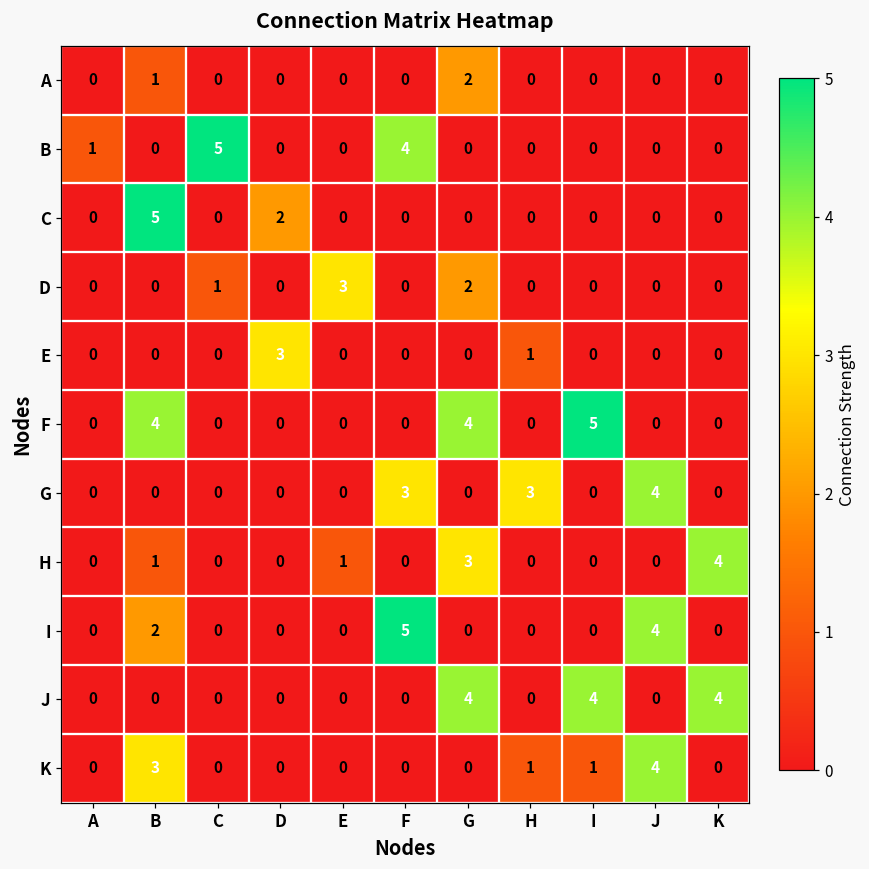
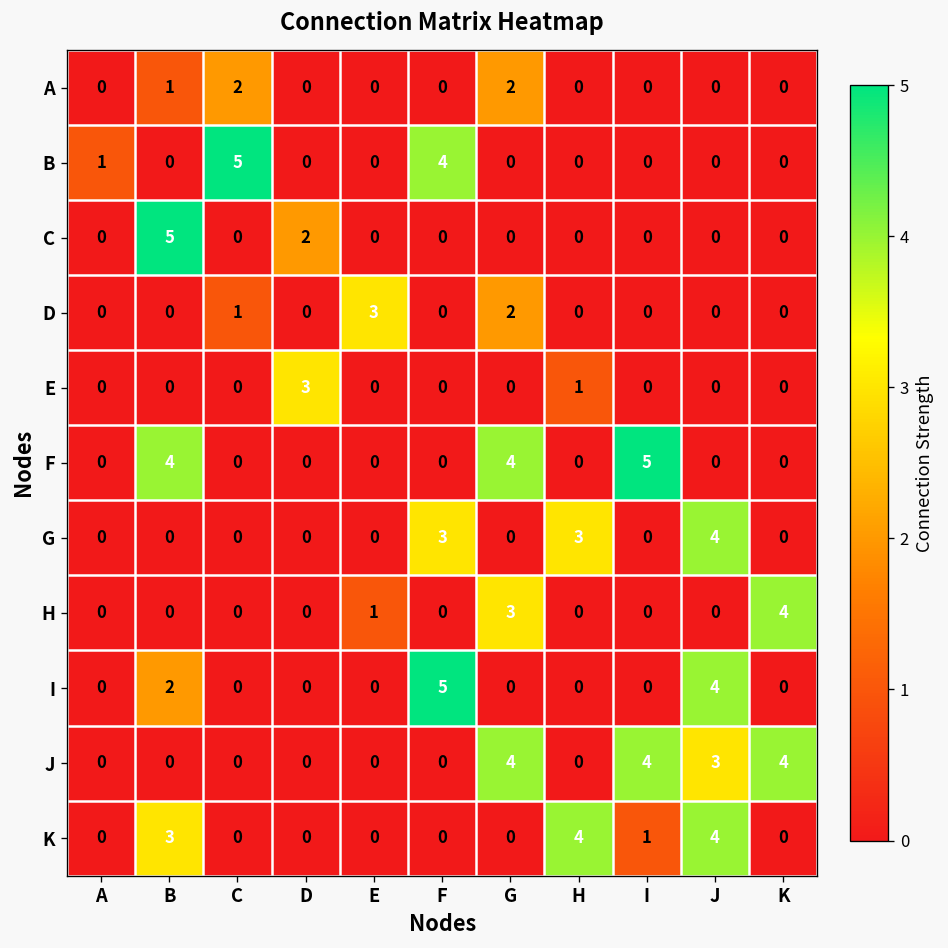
A, C: 0 -> 2
H, B: 1 -> 0
J, J: 0 -> 3
K, H: 1 -> 4
